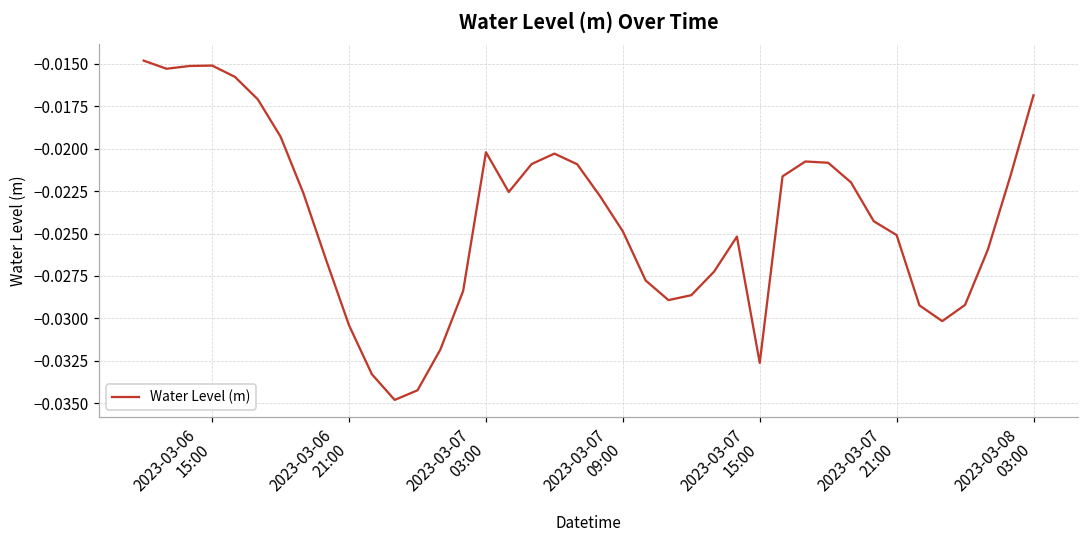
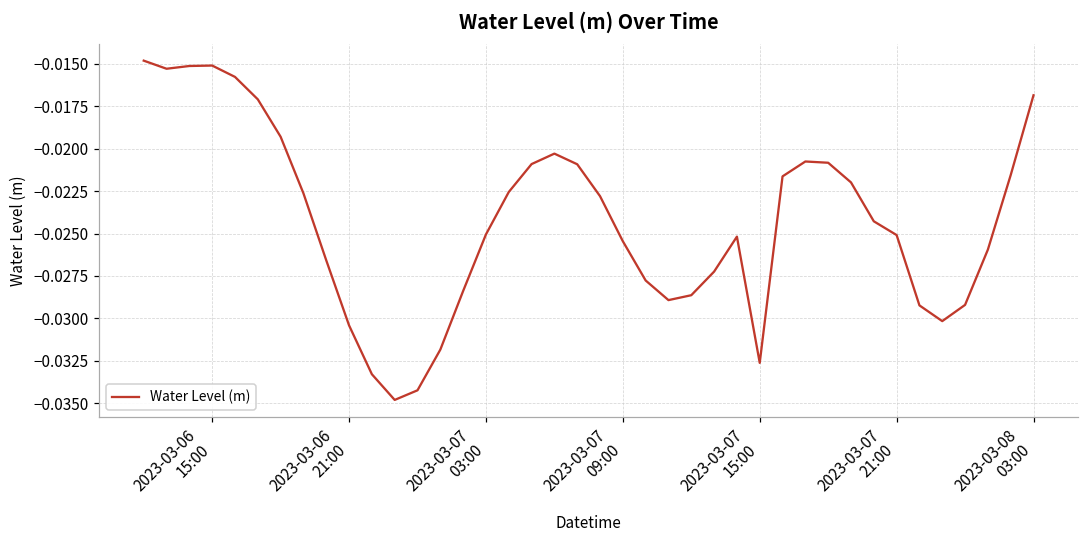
2023-03-07 03:00: -0.0202 -> -0.0251
2023-03-07 09:00: -0.0249 -> -0.0255
